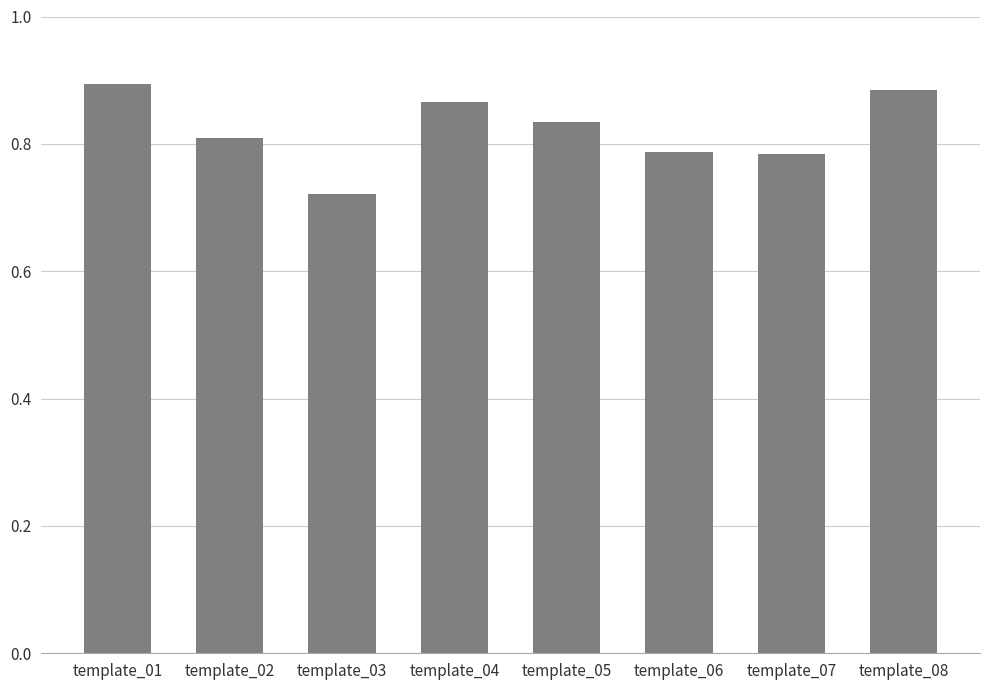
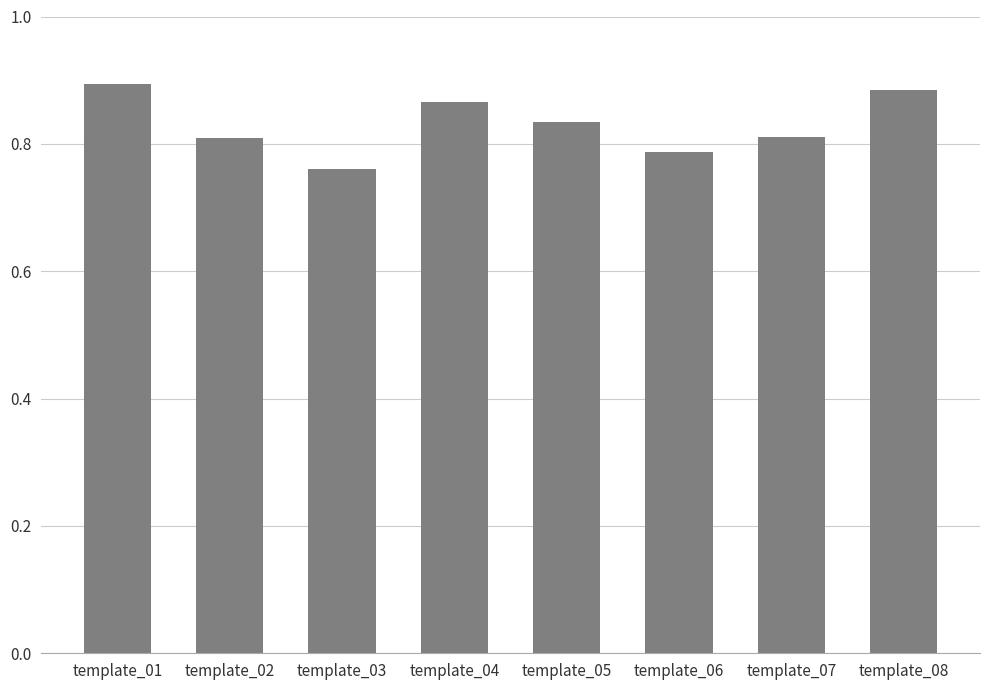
template_03: 0.72 -> 0.76
template_07: 0.78 -> 0.81
